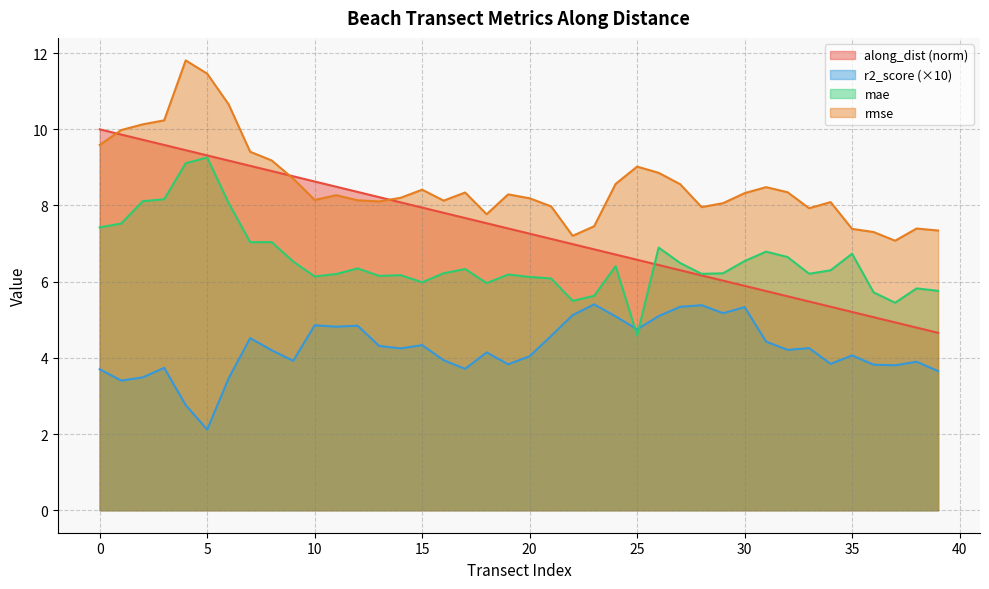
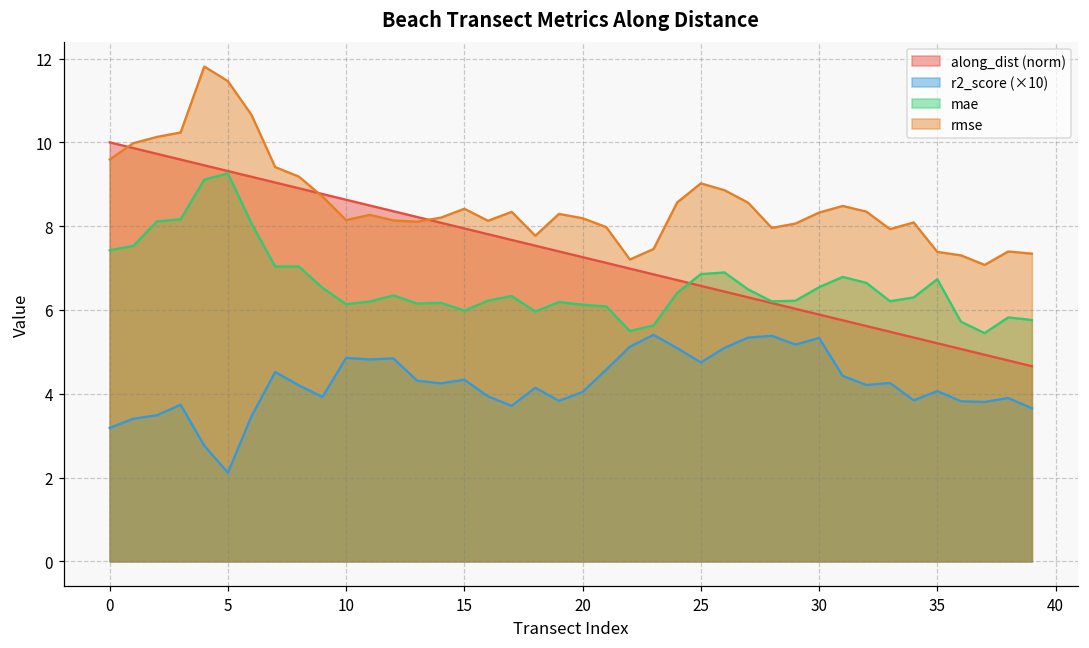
r2_score (×10), 0: 3.7 -> 3.2
mae, 25: 4.6 -> 6.9
